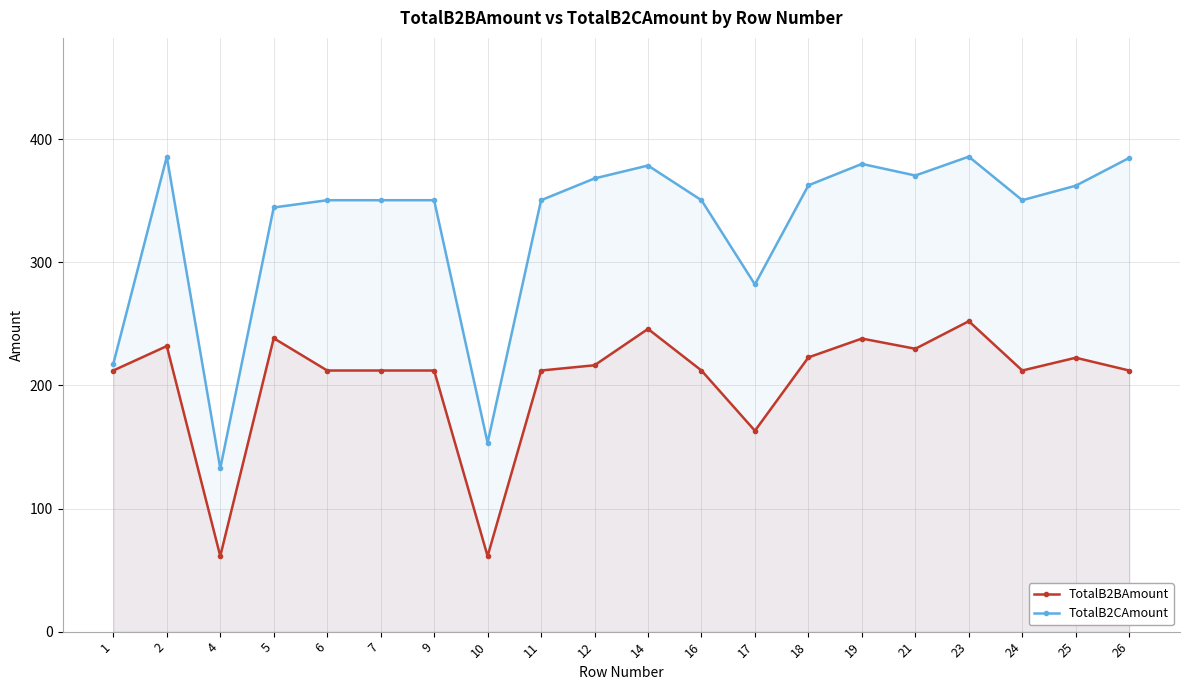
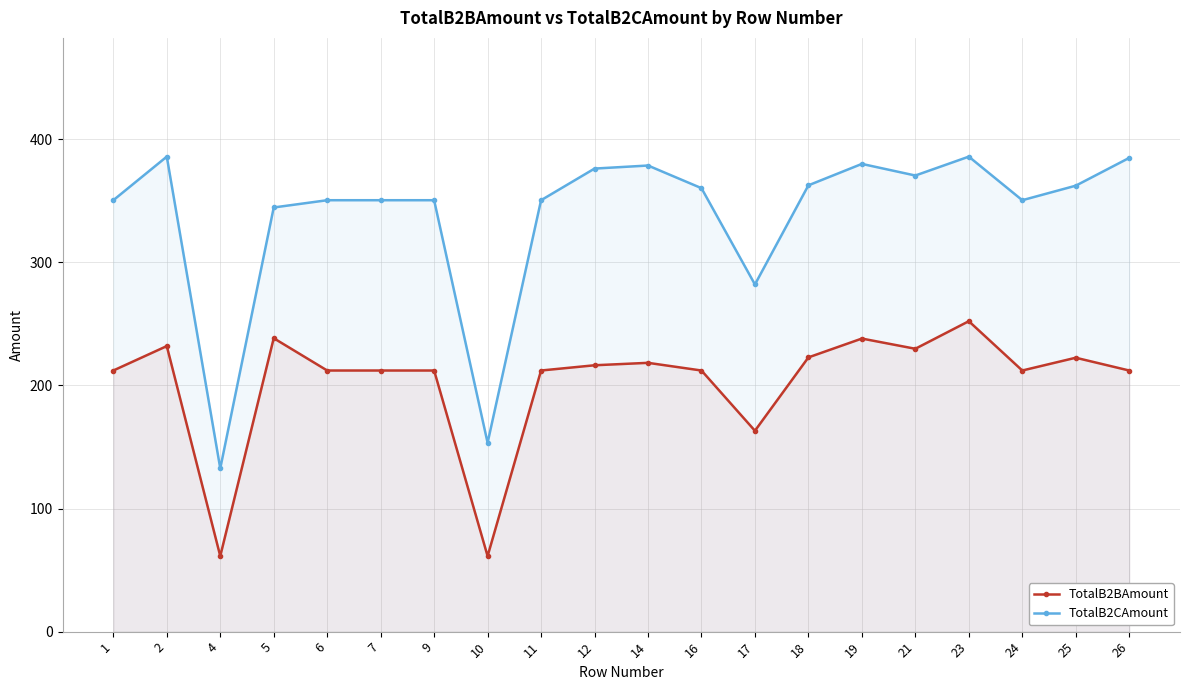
TotalB2CAmount, 1: 218 -> 350
TotalB2CAmount, 12: 368 -> 376
TotalB2BAmount, 14: 246 -> 218
TotalB2CAmount, 16: 350 -> 360
